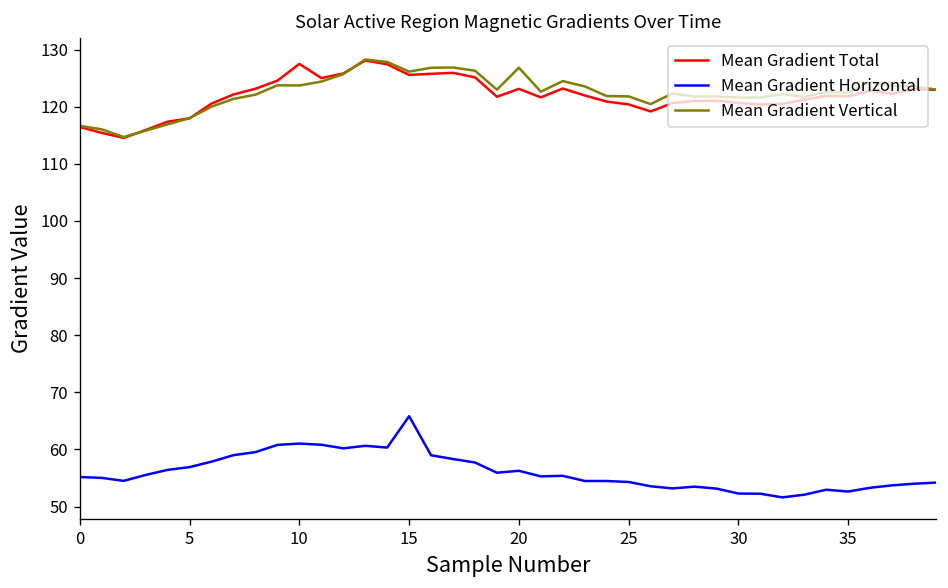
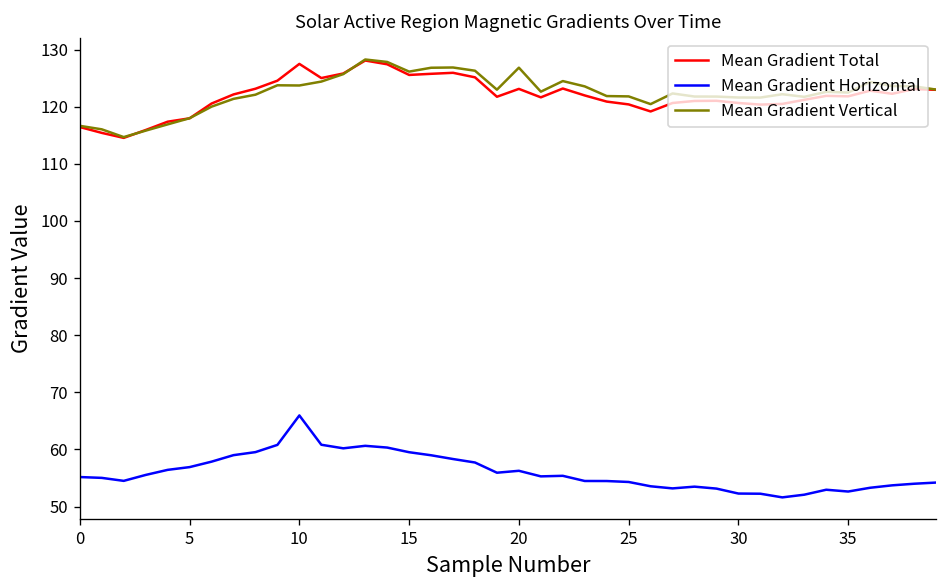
Mean Gradient Horizontal, 10: 61 -> 66
Mean Gradient Horizontal, 15: 66 -> 60
